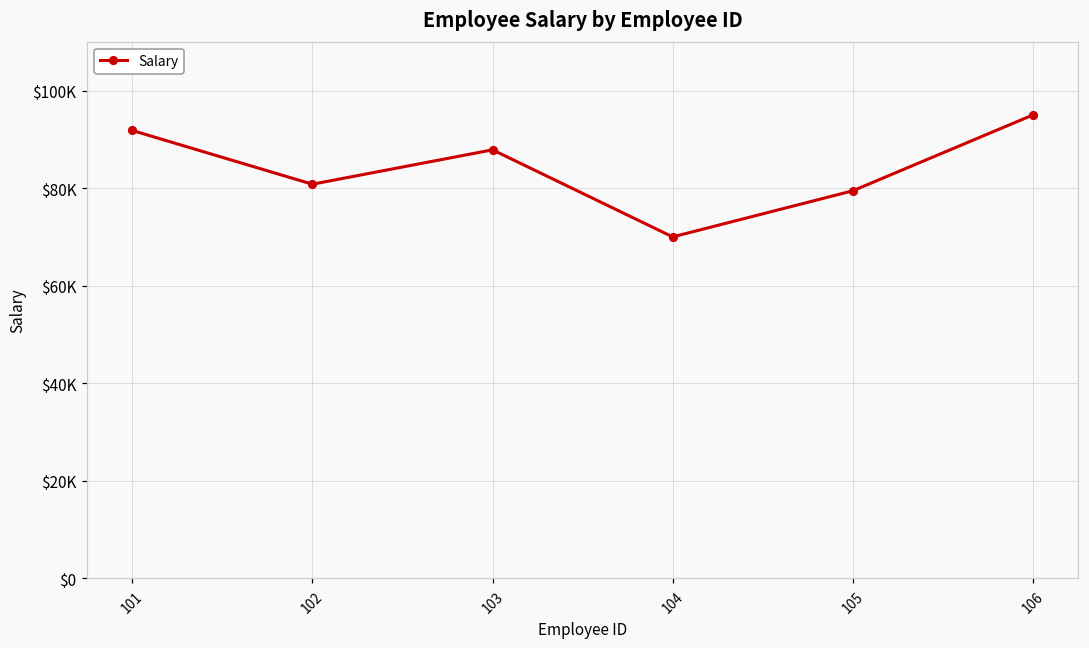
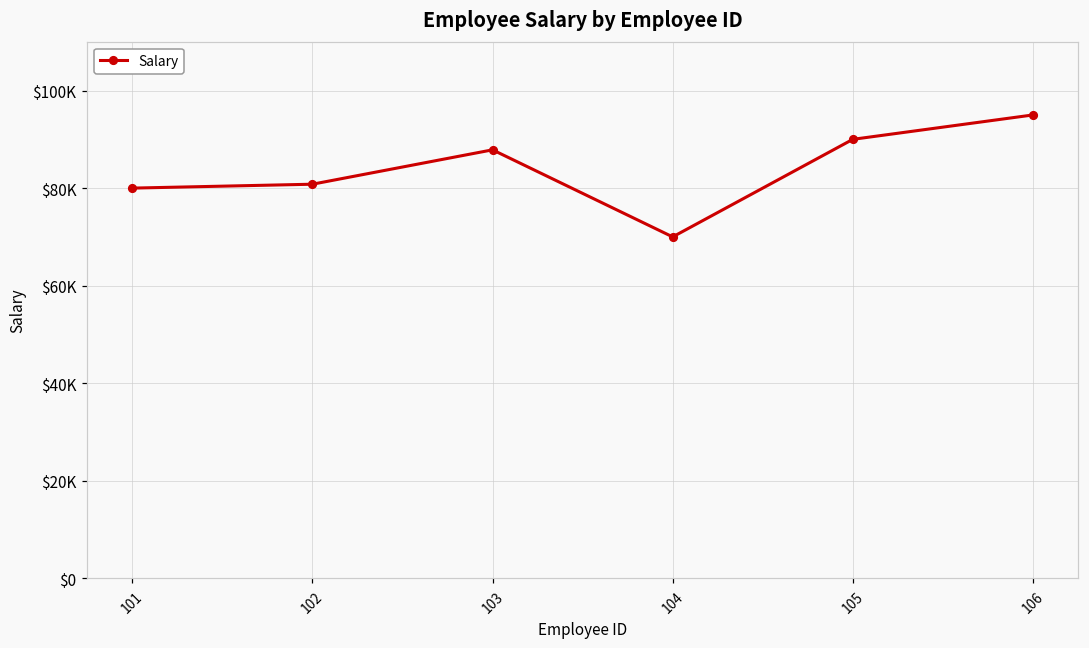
101: $92000 -> $80000
105: $79000 -> $90000
